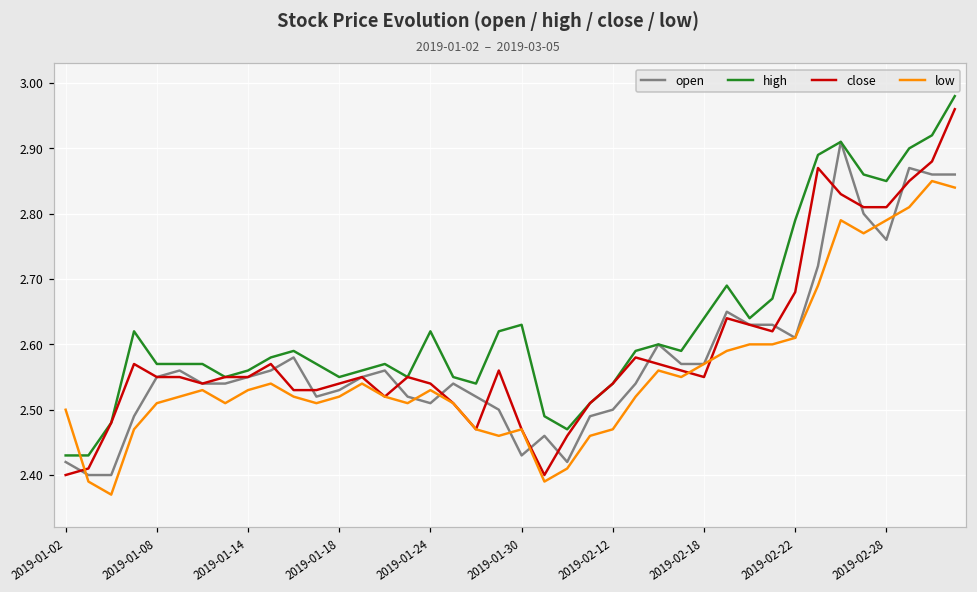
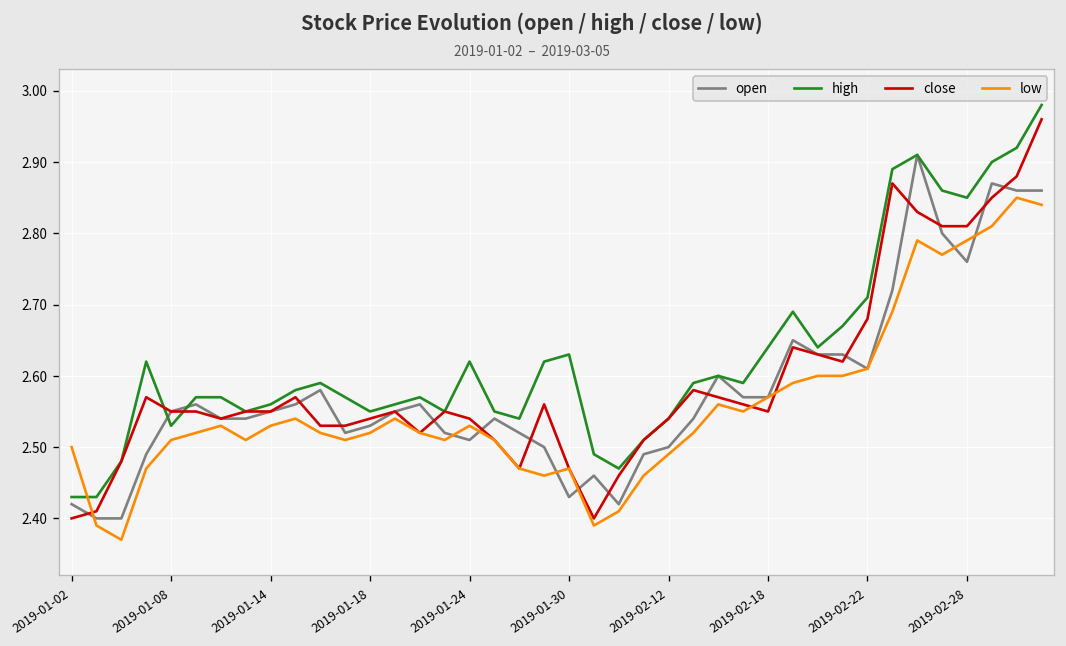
high, 2019-01-08: 2.57 -> 2.53
low, 2019-02-12: 2.47 -> 2.49
high, 2019-02-22: 2.79 -> 2.71
